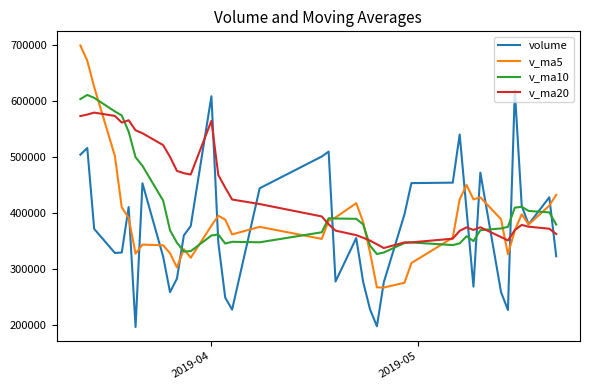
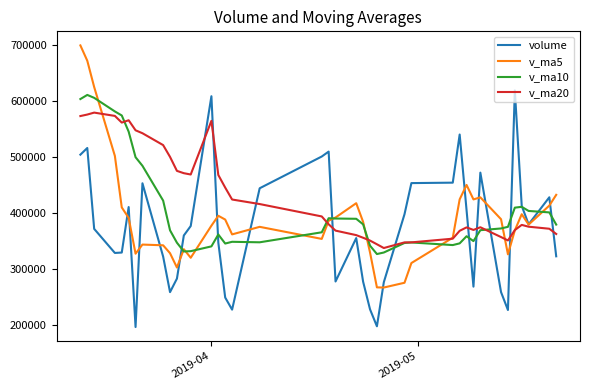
v_ma10, 2019-04: 360000 -> 340000
